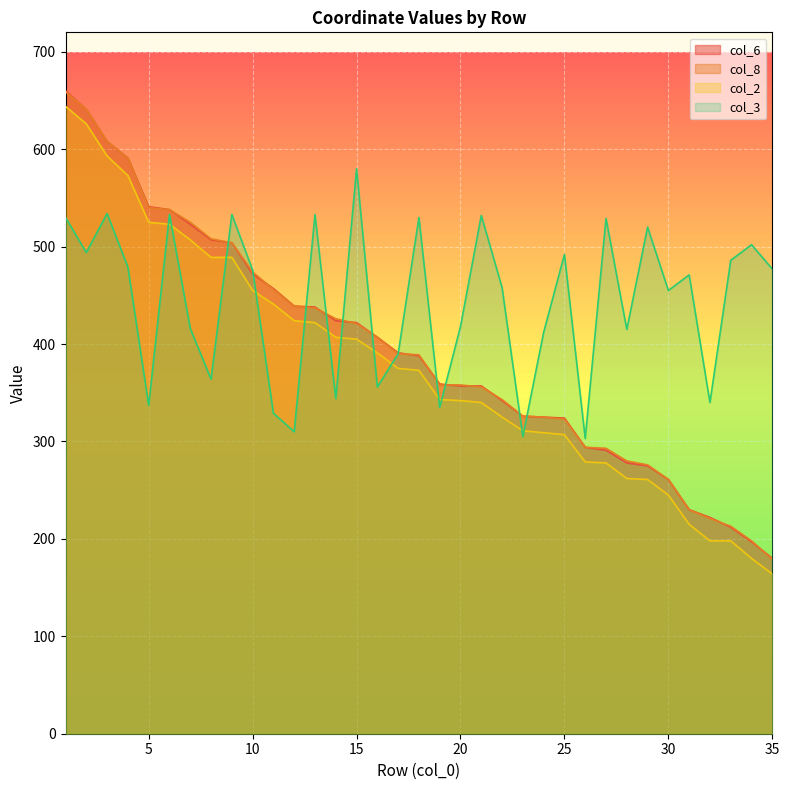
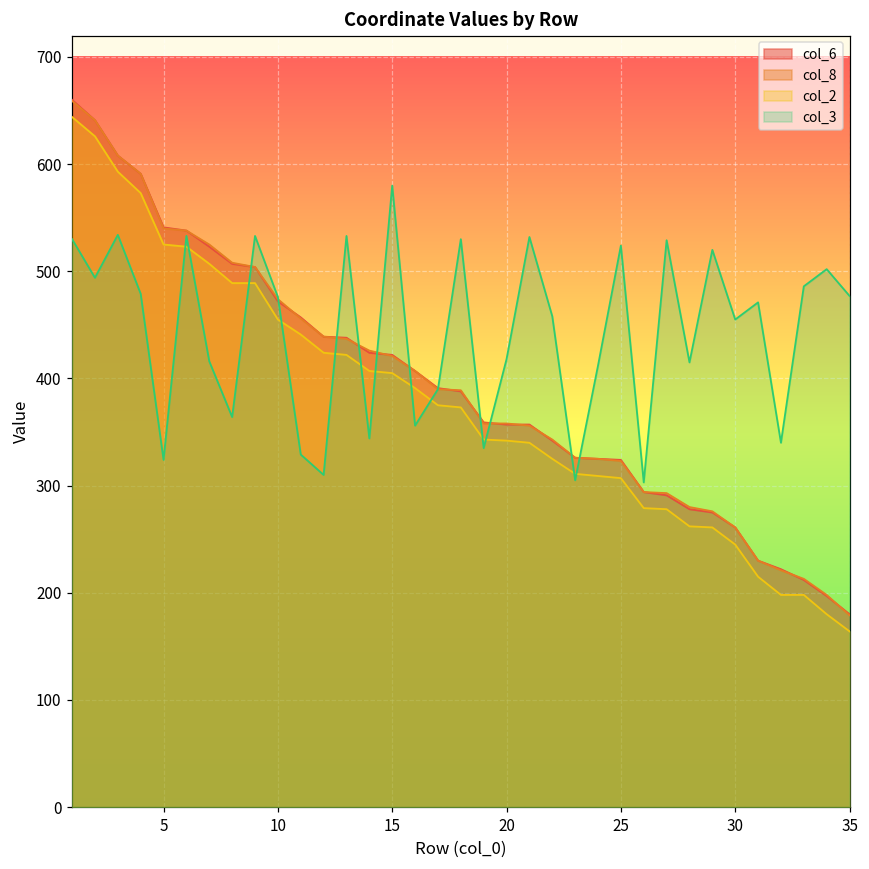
col_3, 5: 340 -> 320
col_3, 25: 490 -> 520
